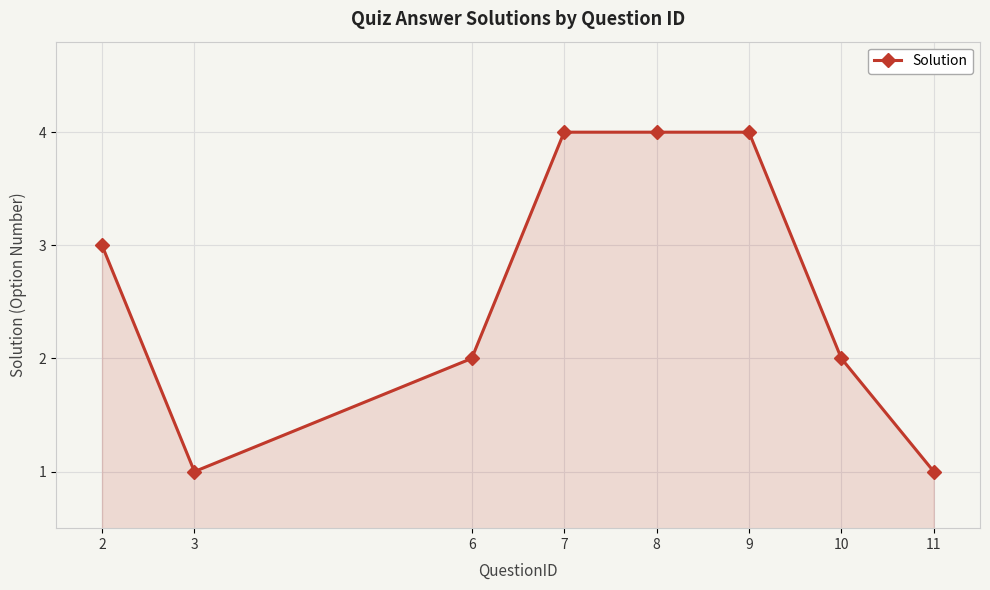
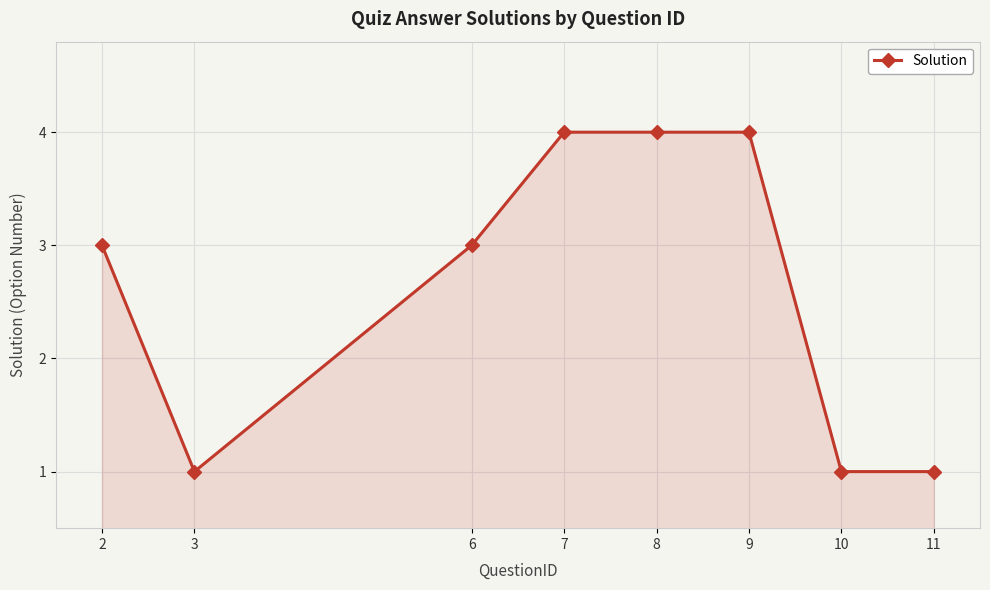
6: 2 -> 3
10: 2 -> 1
